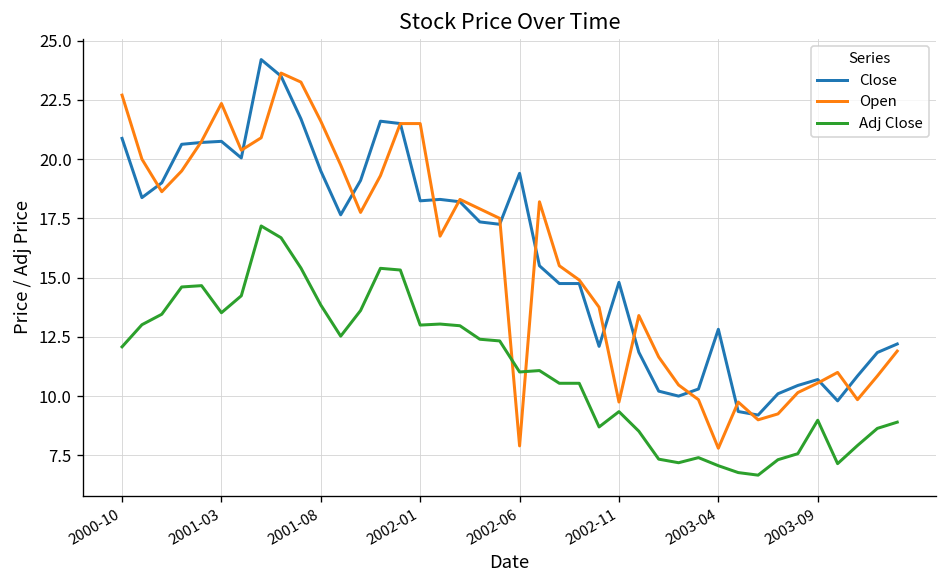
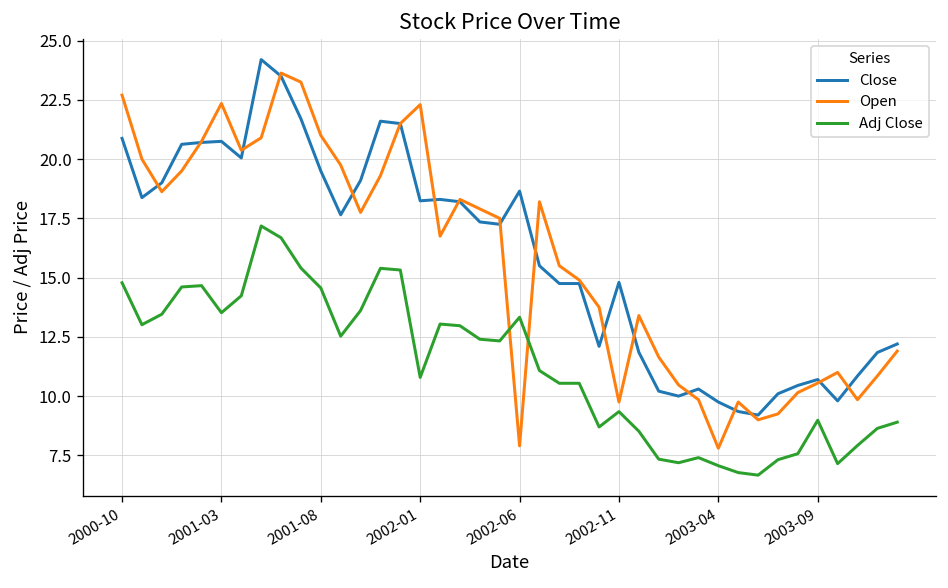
Adj Close, 2000-10: 12.1 -> 14.8
Open, 2001-08: 21.6 -> 21.0
Adj Close, 2001-08: 13.8 -> 14.6
Open, 2002-01: 21.5 -> 22.3
Adj Close, 2002-01: 13.0 -> 10.8
Close, 2002-06: 19.4 -> 18.7
Adj Close, 2002-06: 11.0 -> 13.3
Close, 2003-04: 12.8 -> 9.8
